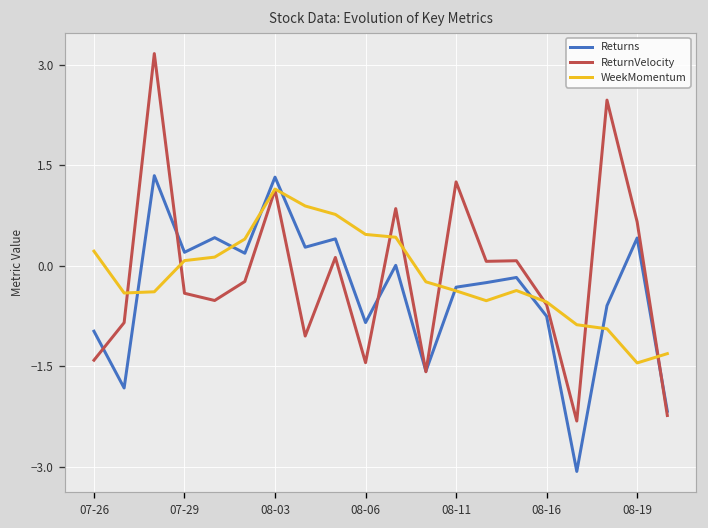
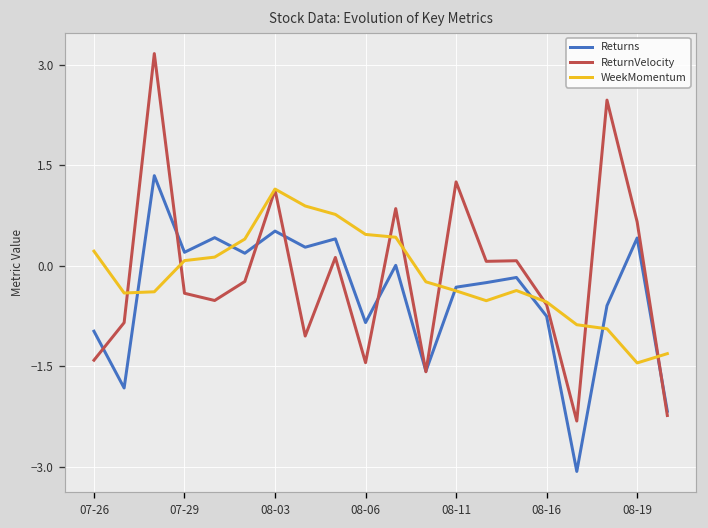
Returns, 08-03: 1.3 -> 0.5
